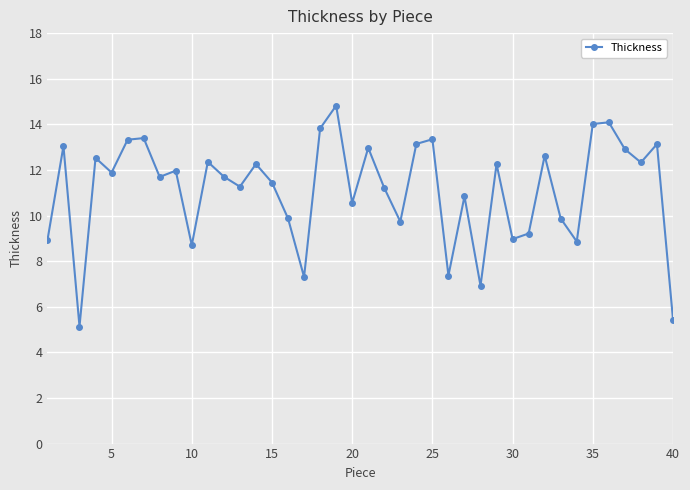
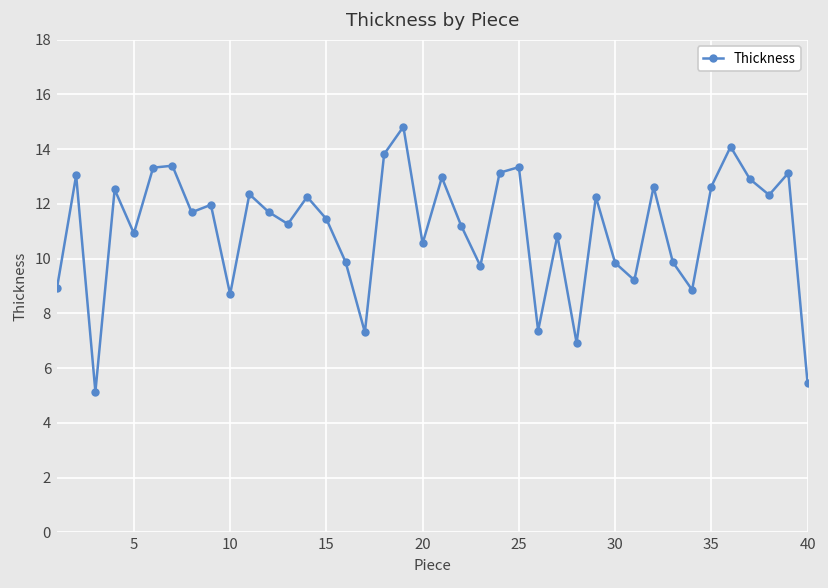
5: 11.9 -> 10.9
30: 9.0 -> 9.8
35: 14.0 -> 12.6
